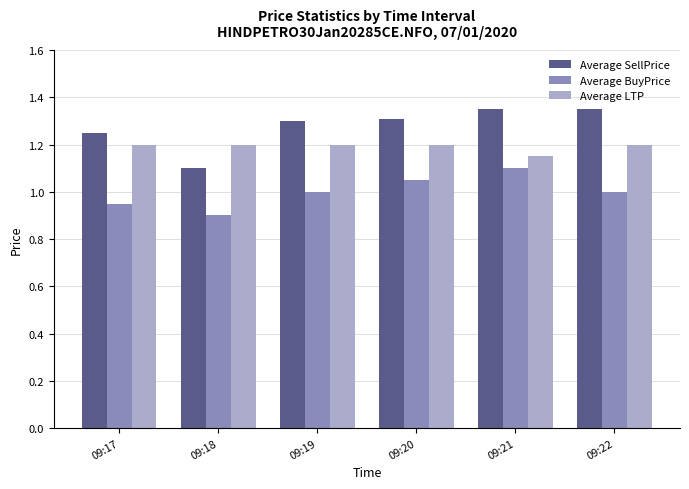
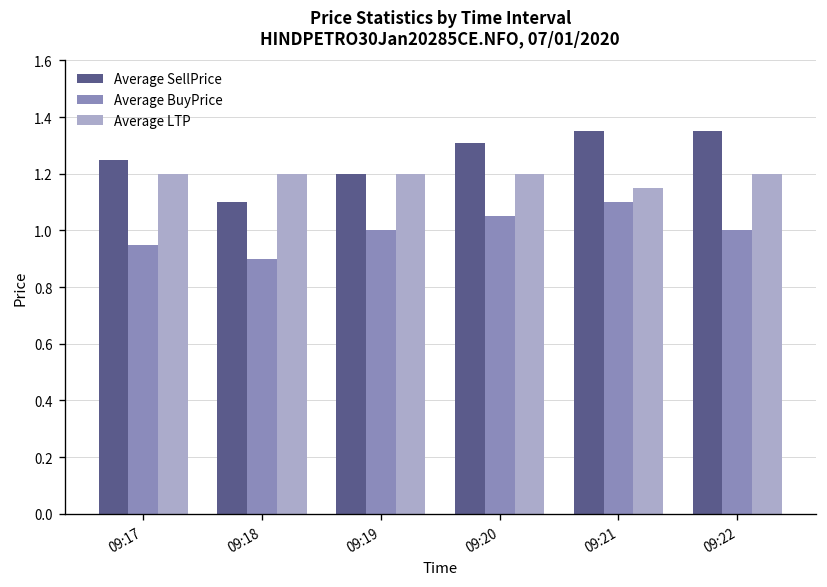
Average SellPrice, 09:19: 1.3 -> 1.2
